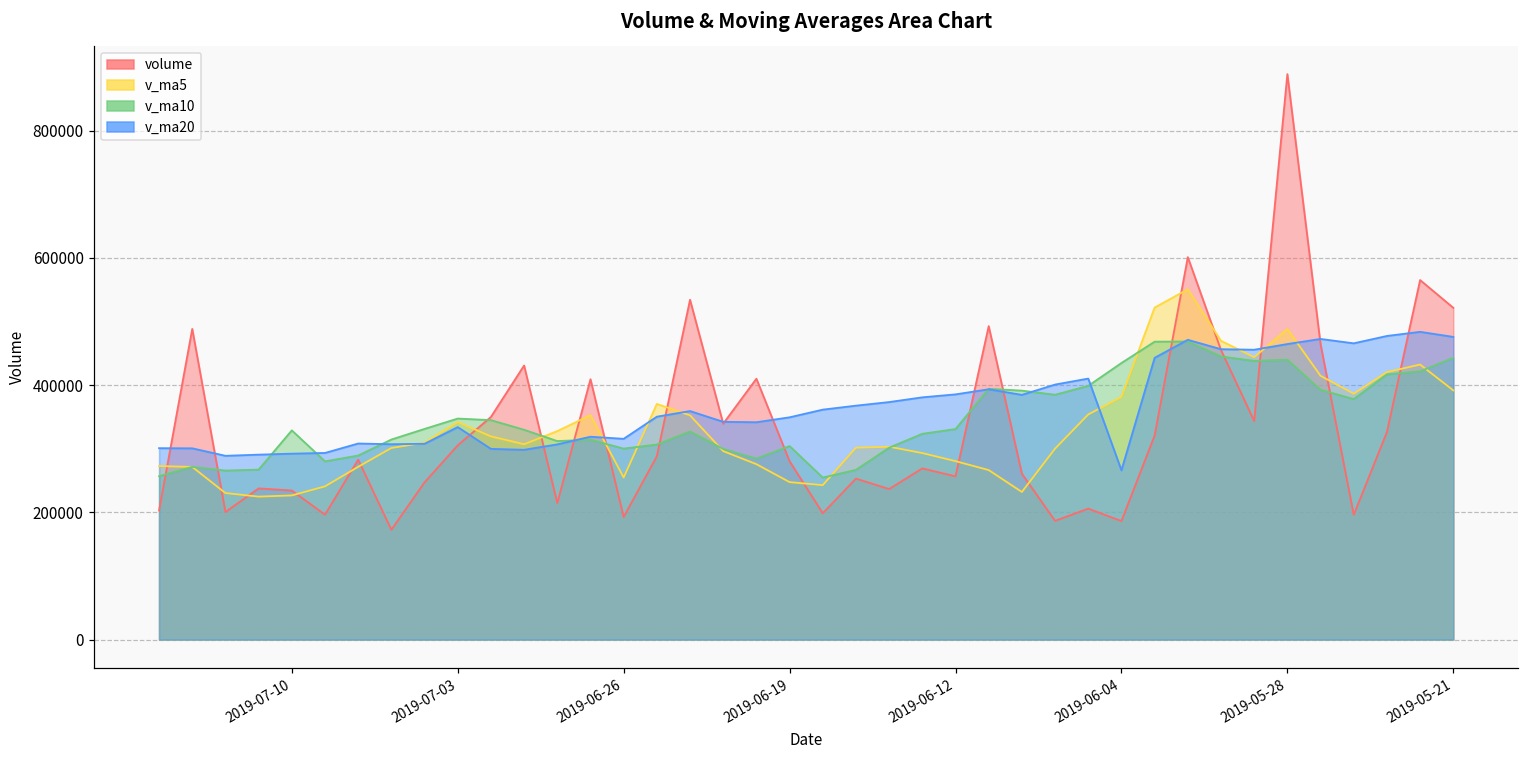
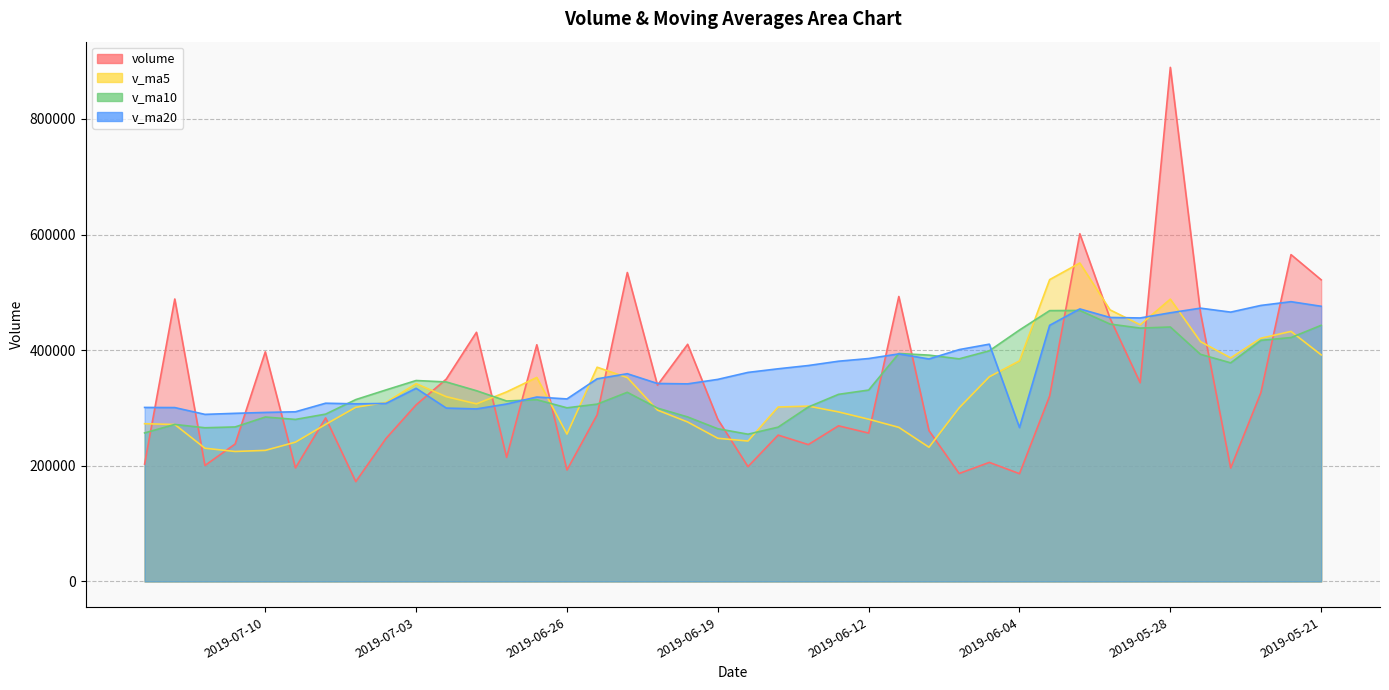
volume, 2019-07-10: 230000 -> 400000
v_ma10, 2019-07-10: 330000 -> 280000
v_ma10, 2019-06-19: 300000 -> 260000
